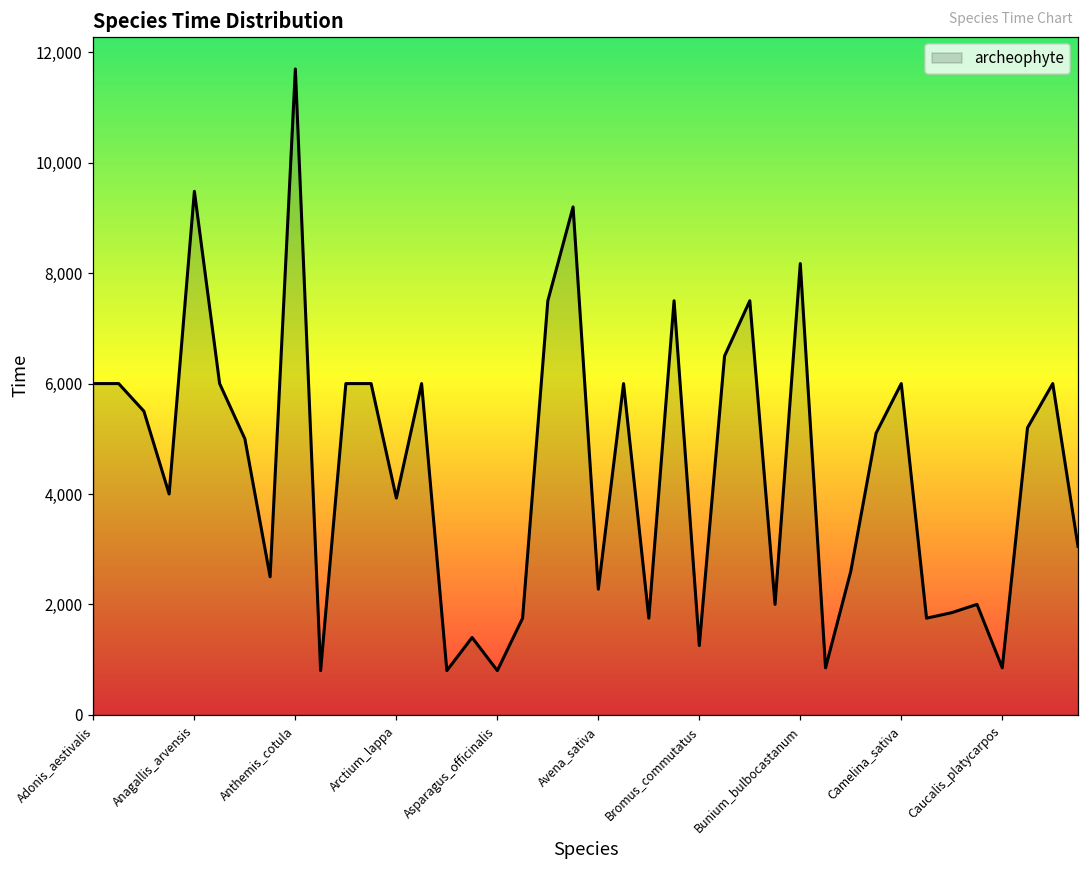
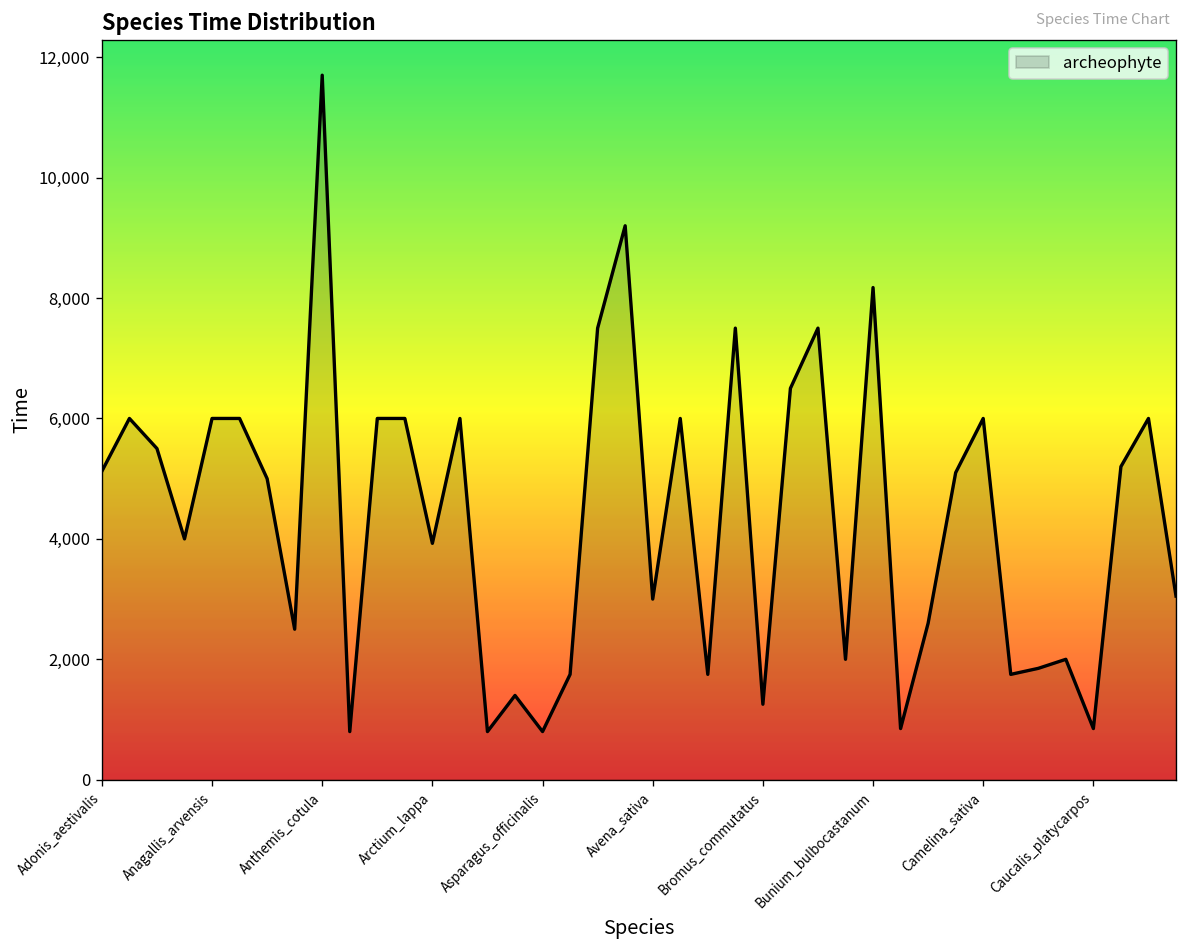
Adonis_aestivalis: 6,000 -> 5,100
Anagallis_arvensis: 9,500 -> 6,000
Avena_sativa: 2,300 -> 3,000
